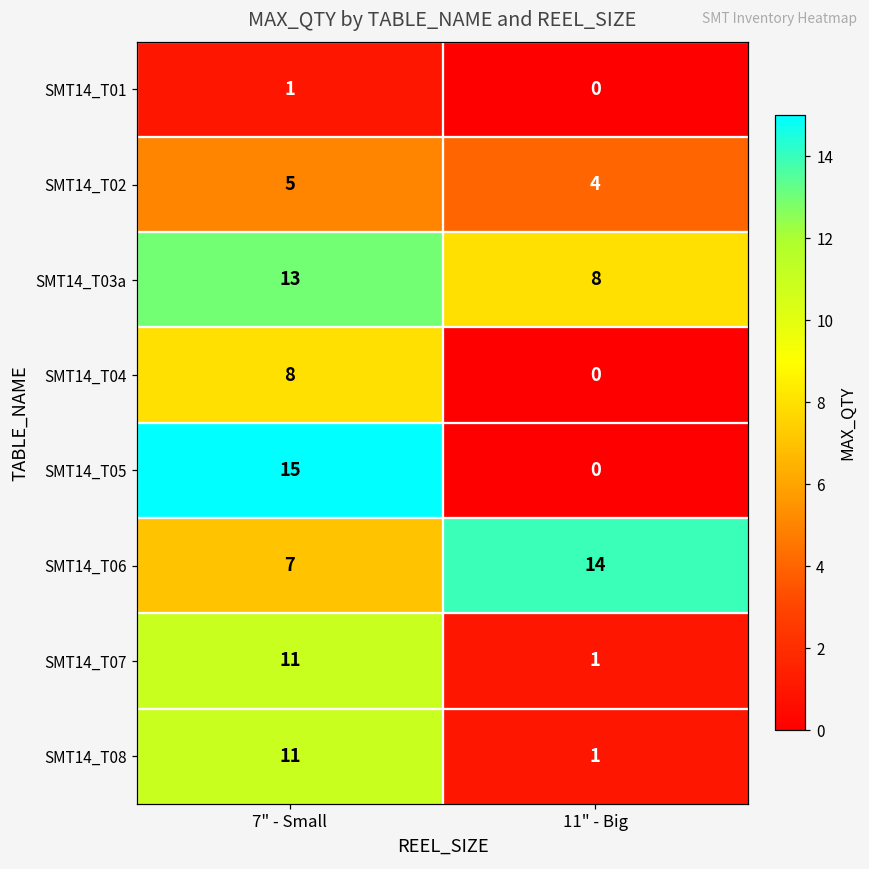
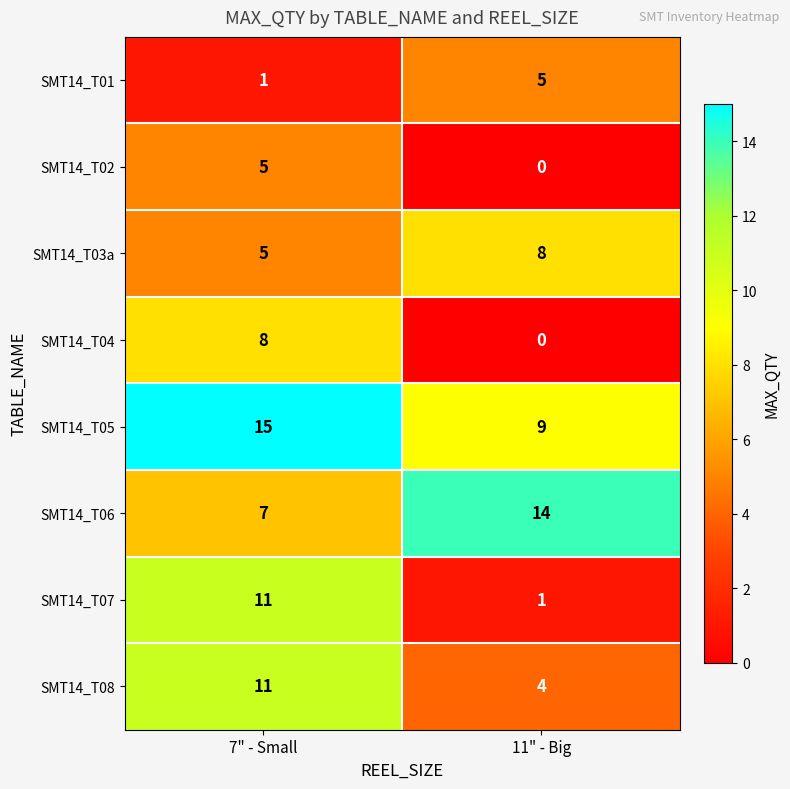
SMT14_T01, 11" - Big: 0 -> 5
SMT14_T02, 11" - Big: 4 -> 0
SMT14_T03a, 7" - Small: 13 -> 5
SMT14_T05, 11" - Big: 0 -> 9
SMT14_T08, 11" - Big: 1 -> 4
